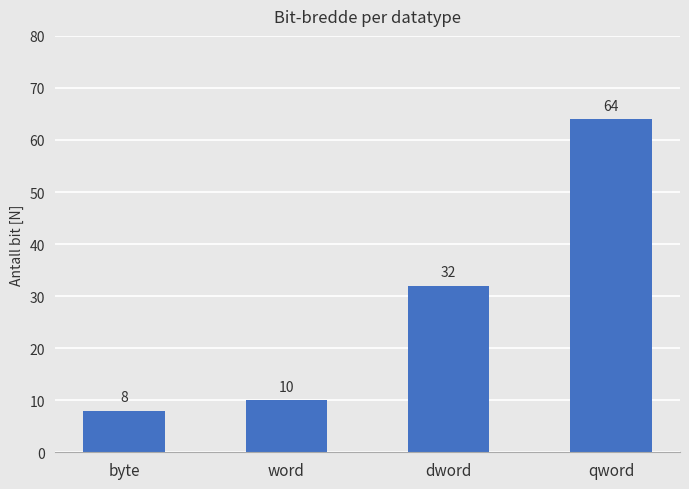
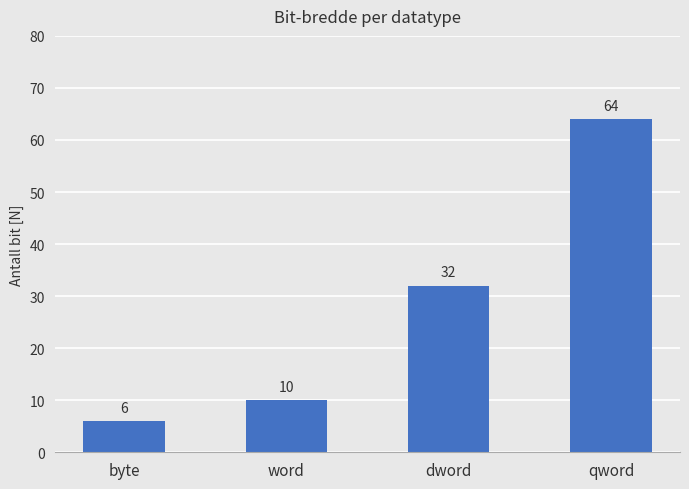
byte: 8 -> 6
